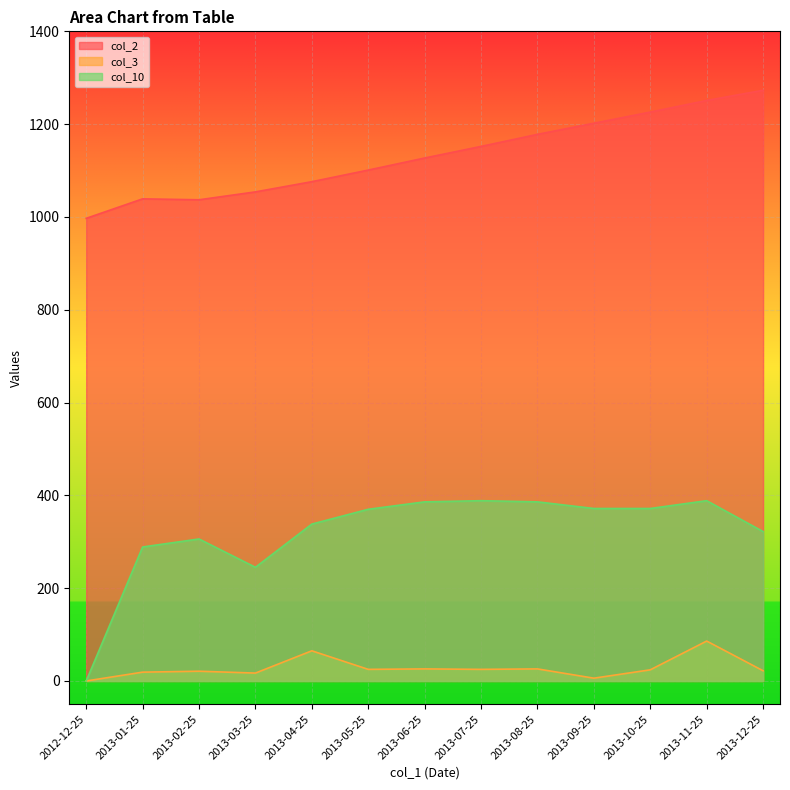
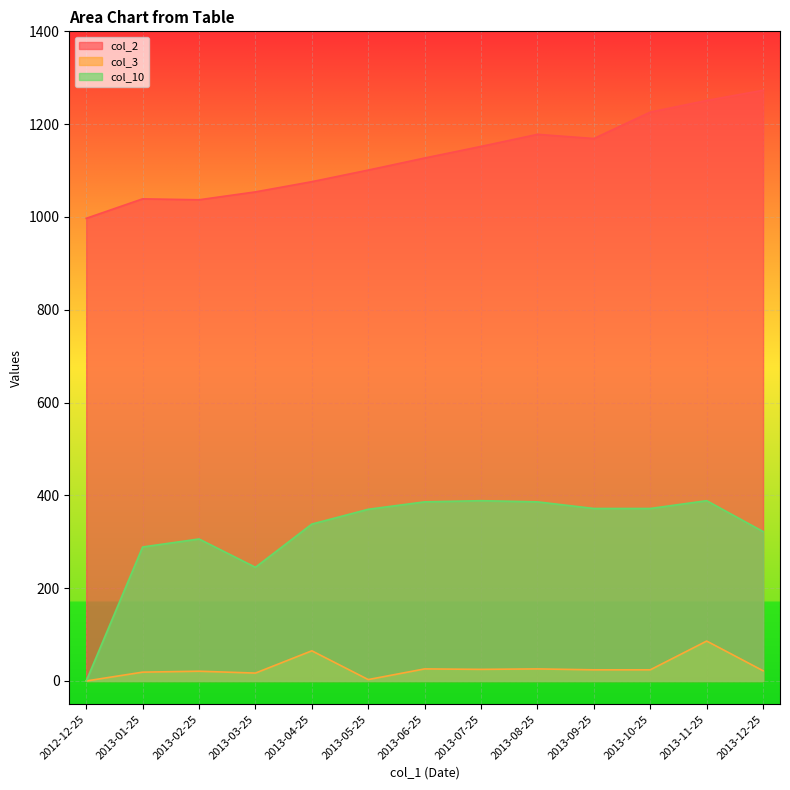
col_3, 2013-05-25: 30 -> 0
col_2, 2013-09-25: 1200 -> 1170
col_3, 2013-09-25: 10 -> 20
